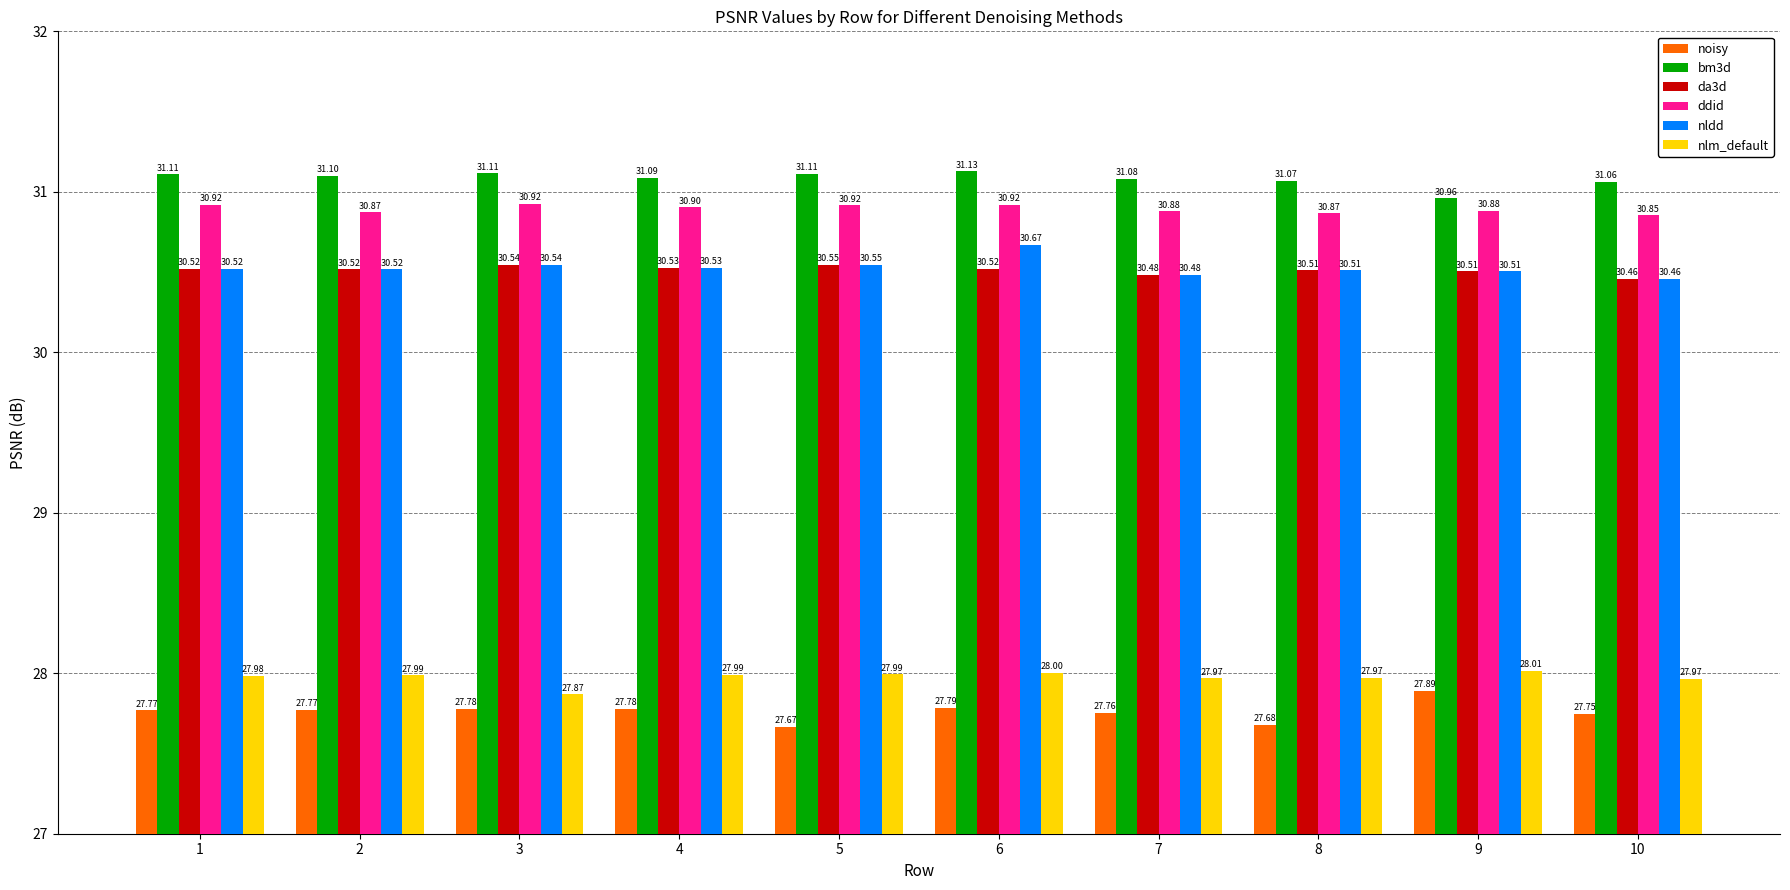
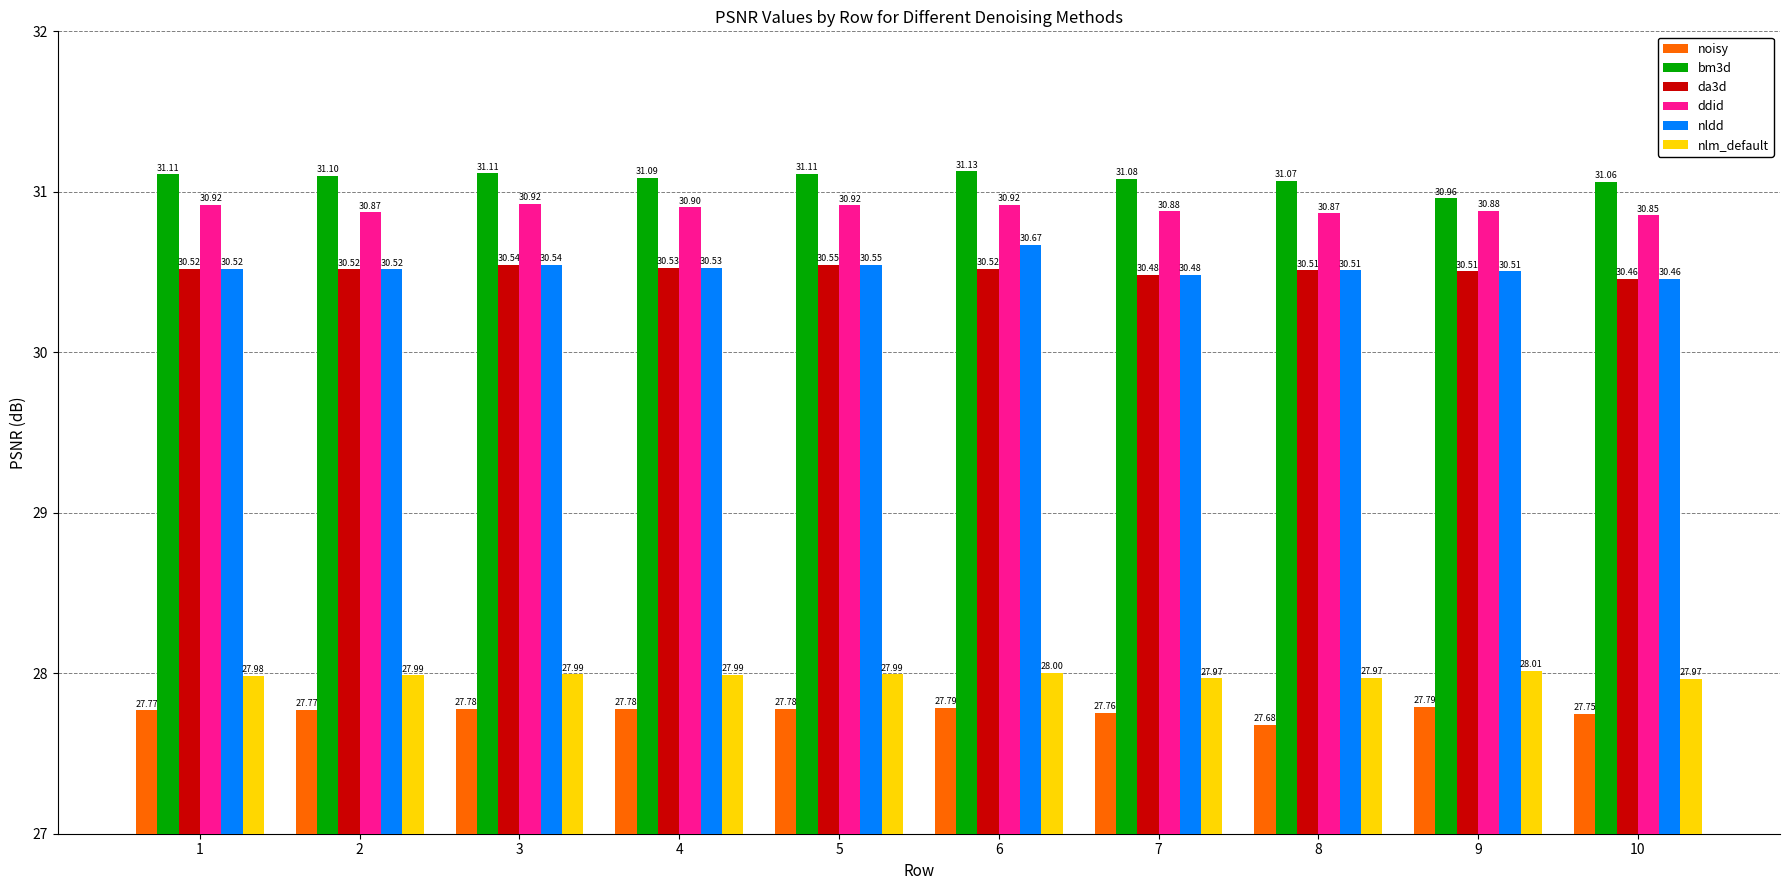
nlm_default, 3: 27.87 -> 27.99
noisy, 5: 27.67 -> 27.78
noisy, 9: 27.89 -> 27.79
